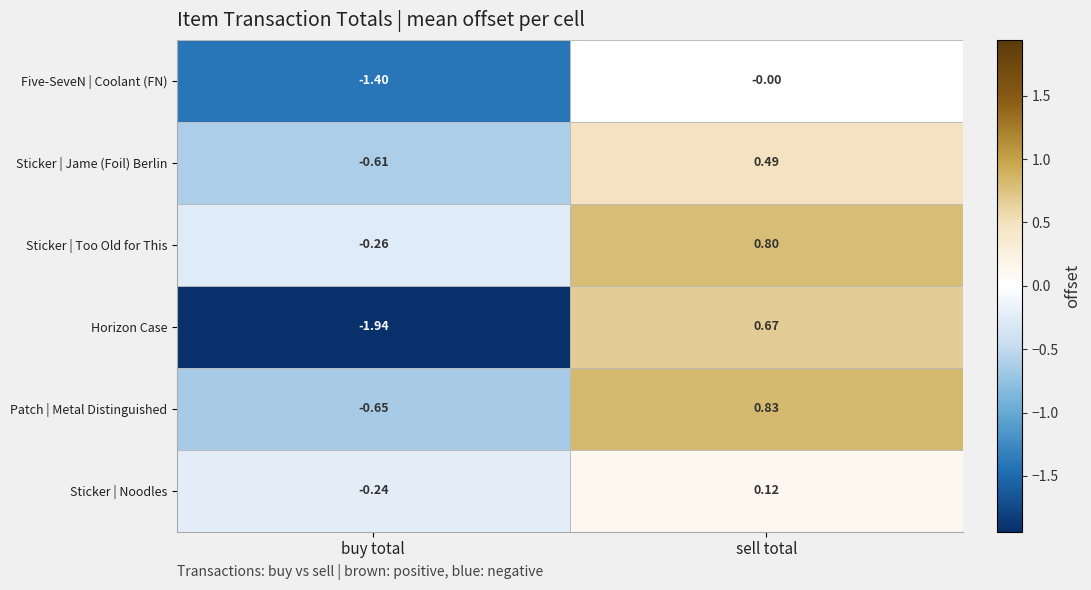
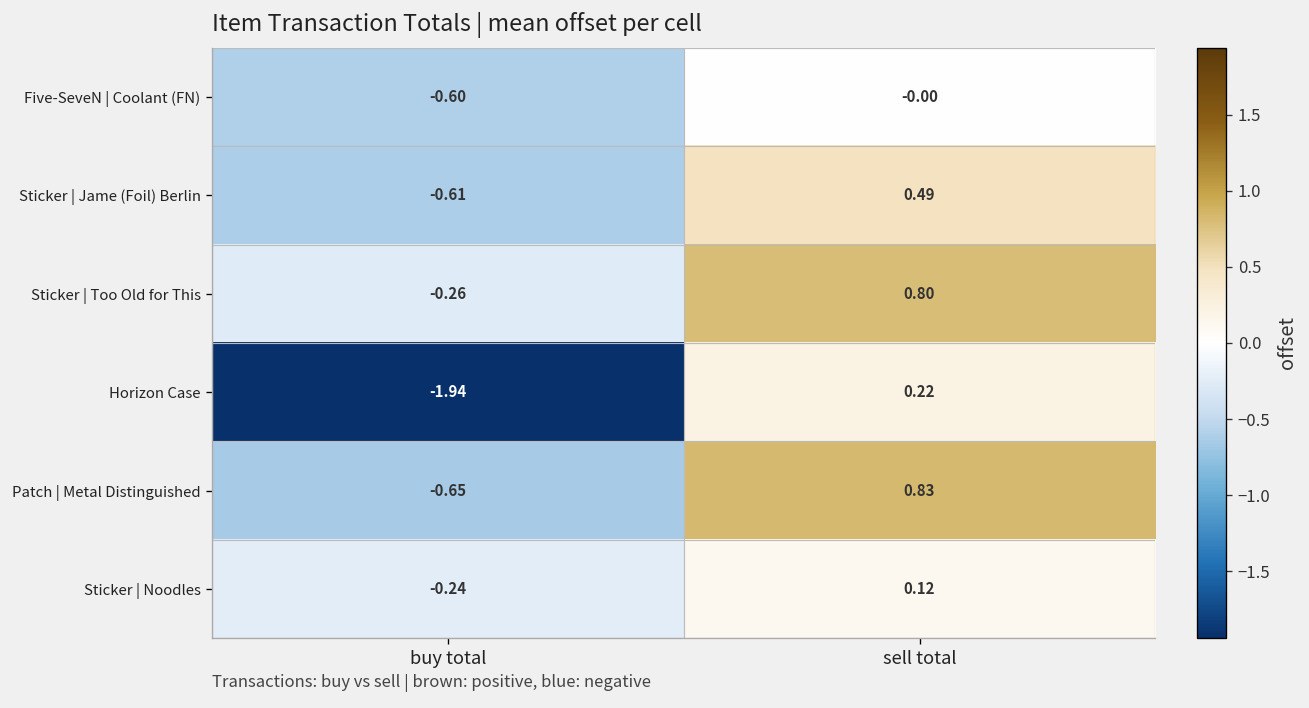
Five-SeveN | Coolant (FN), buy total: -1.40 -> -0.60
Horizon Case, sell total: 0.67 -> 0.22
